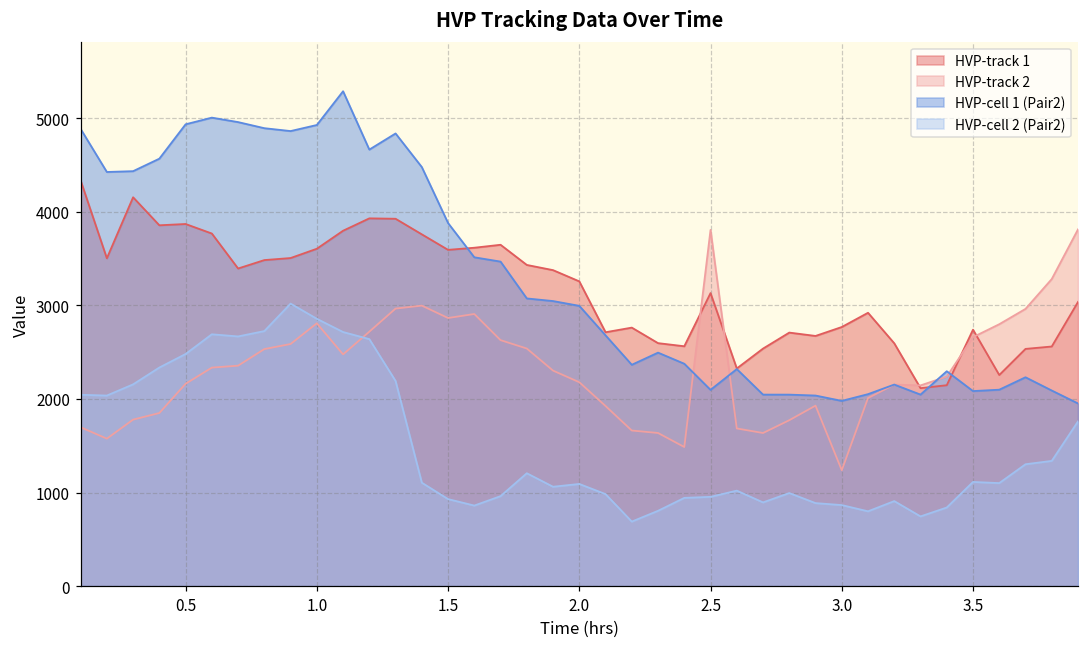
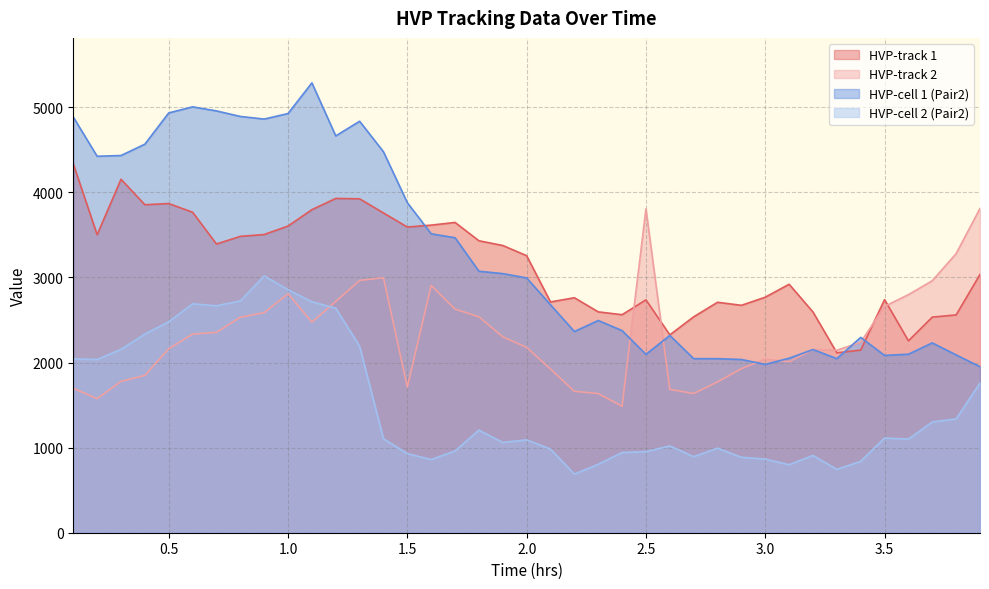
HVP-track 2, 1.5: 2900 -> 1700
HVP-track 1, 2.5: 3100 -> 2700
HVP-track 2, 3.0: 1200 -> 2000
